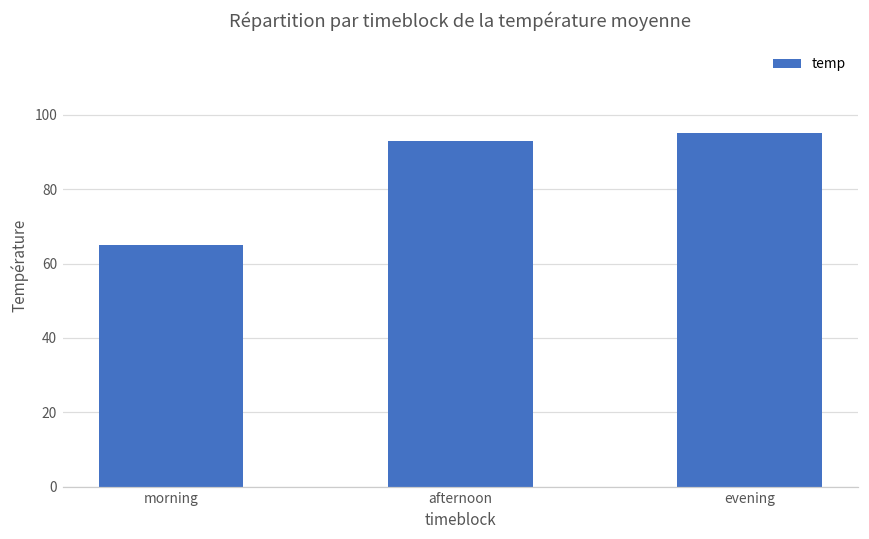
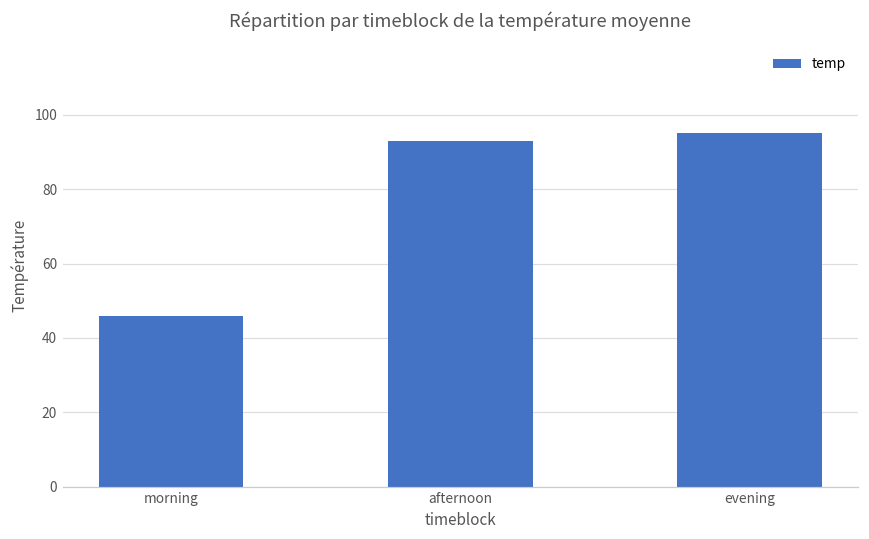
morning: 65 -> 46
